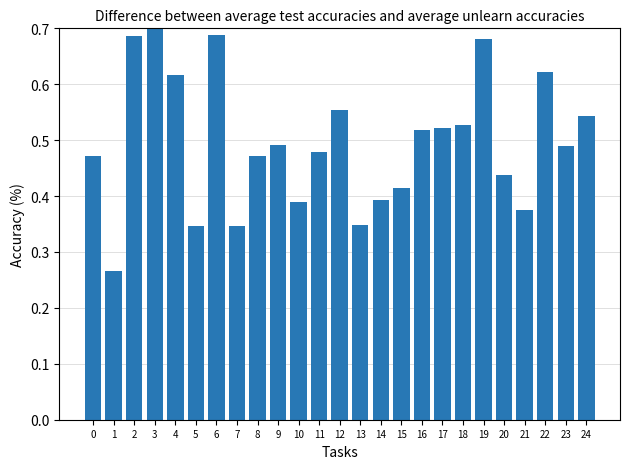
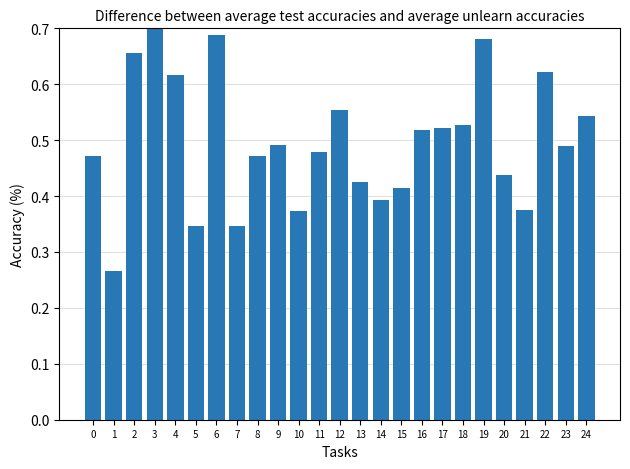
2: 0.69 -> 0.66
10: 0.39 -> 0.37
13: 0.35 -> 0.43
